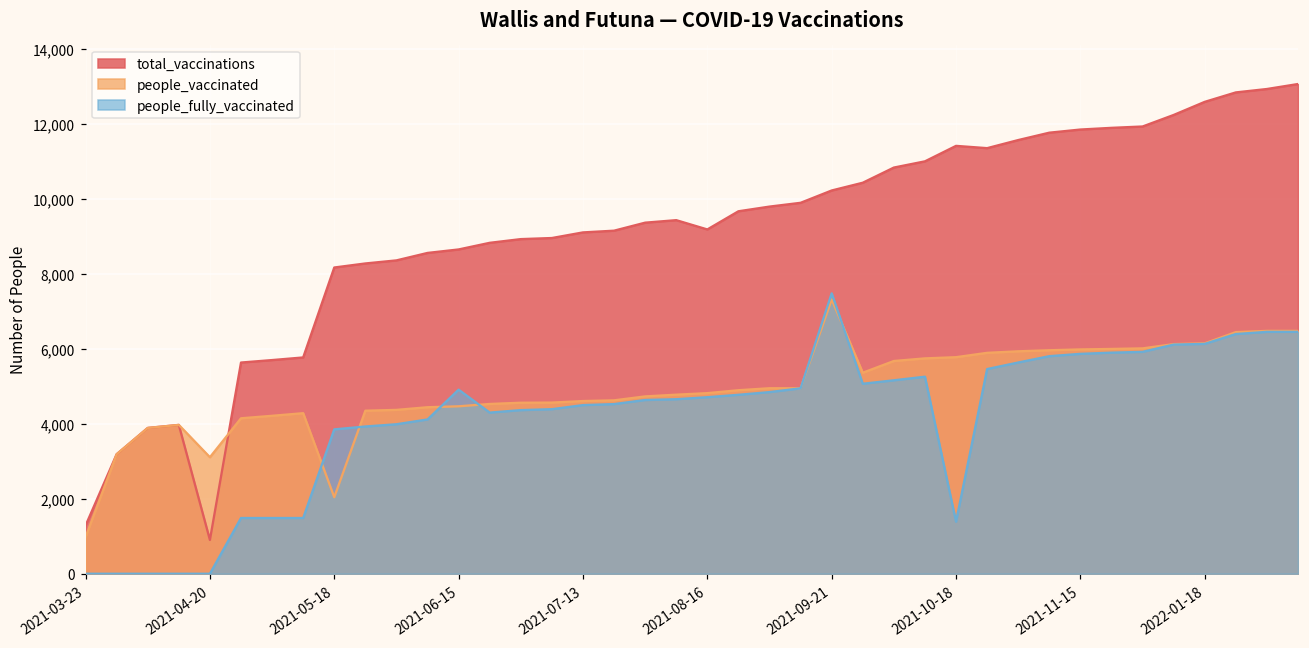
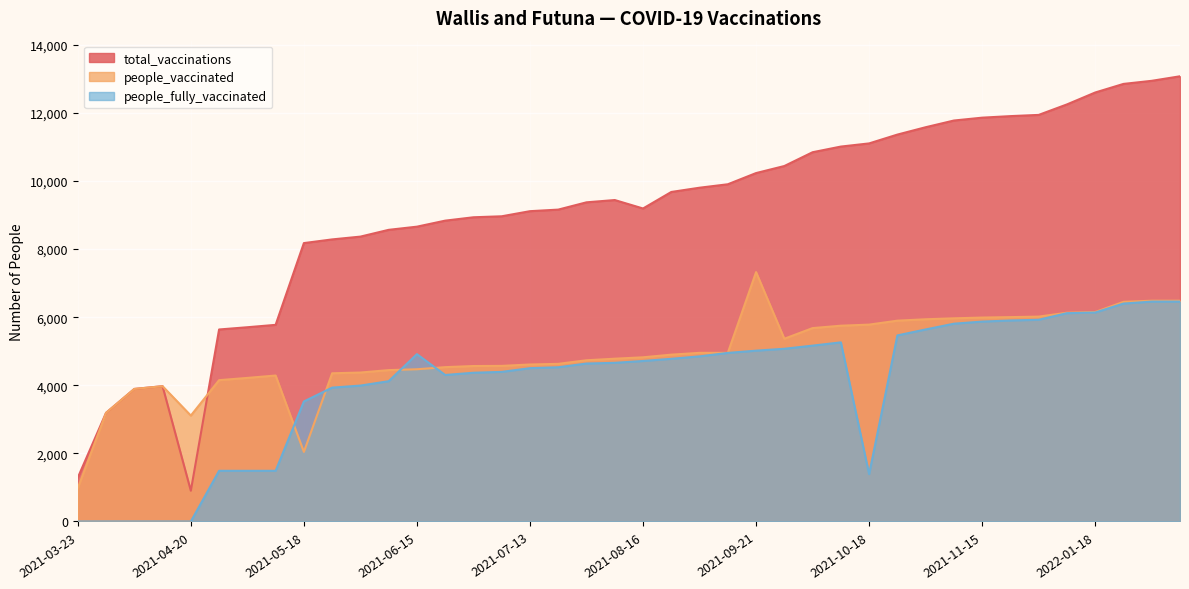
people_fully_vaccinated, 2021-05-18: 3,900 -> 3,500
people_fully_vaccinated, 2021-09-21: 7,500 -> 5,000
total_vaccinations, 2021-10-18: 11,400 -> 11,100
